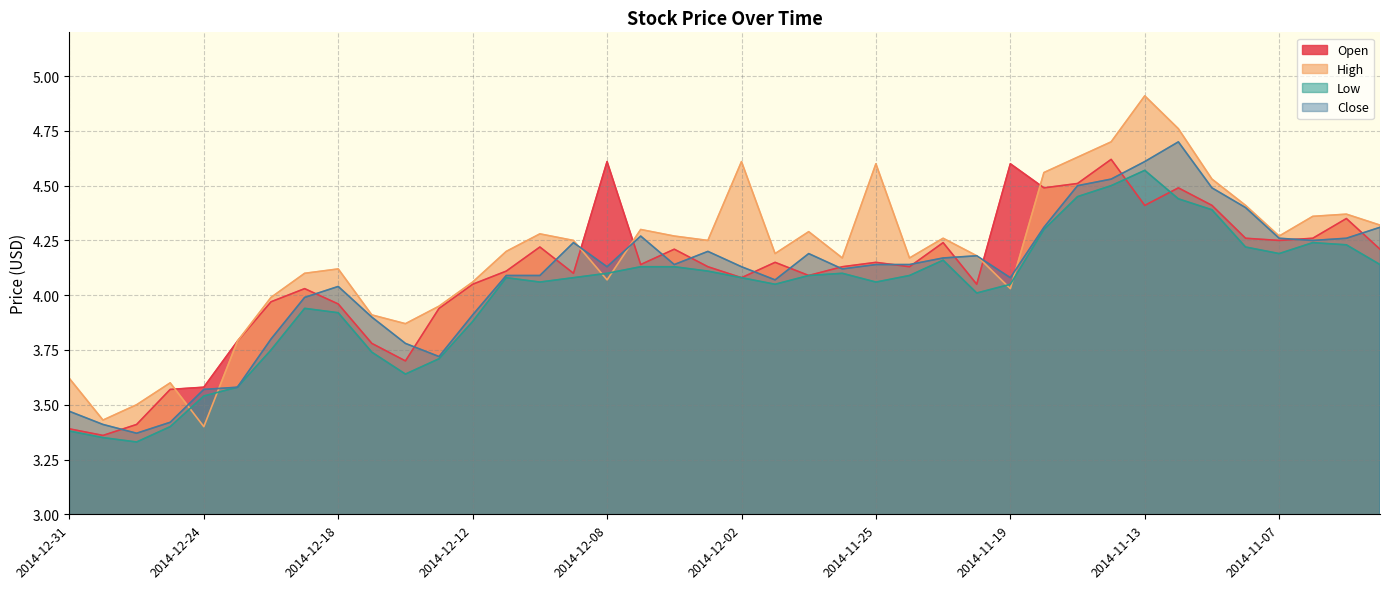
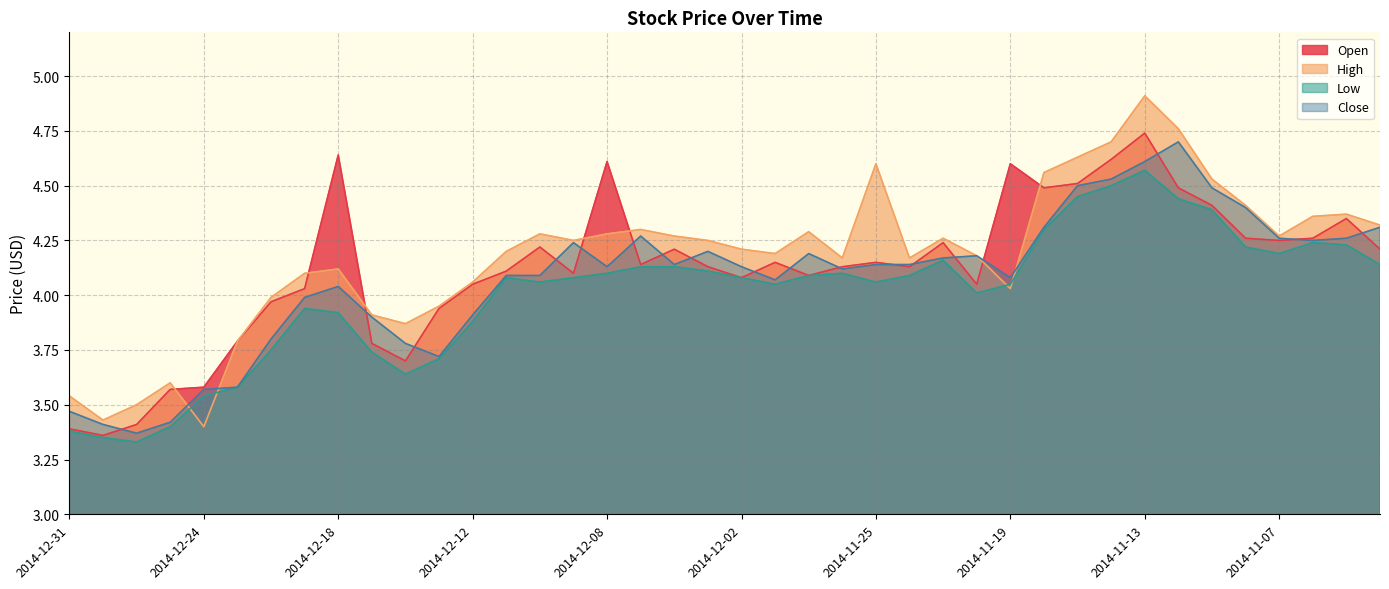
High, 2014-12-31: 3.62 -> 3.54
Open, 2014-12-18: 3.96 -> 4.64
High, 2014-12-08: 4.07 -> 4.28
High, 2014-12-02: 4.61 -> 4.21
Open, 2014-11-13: 4.41 -> 4.74
